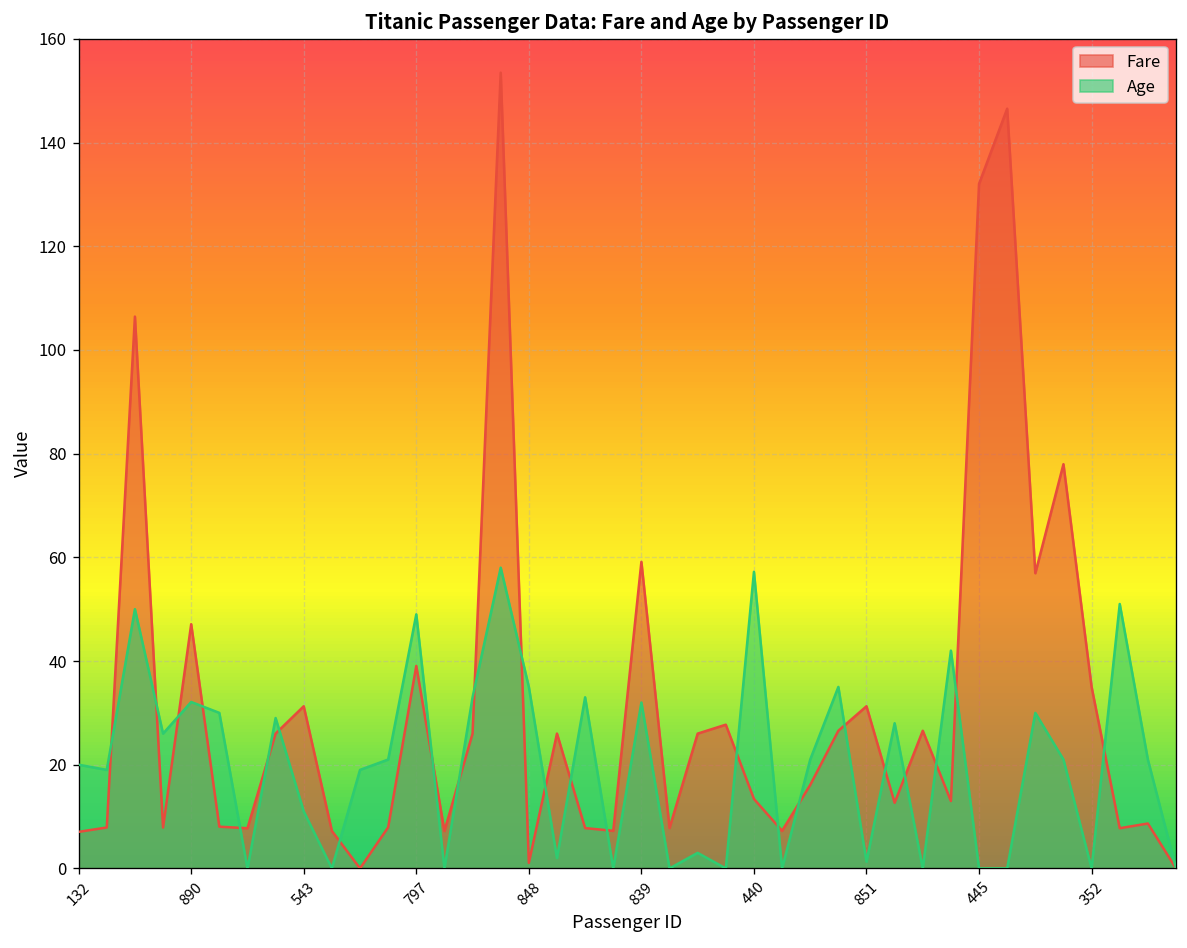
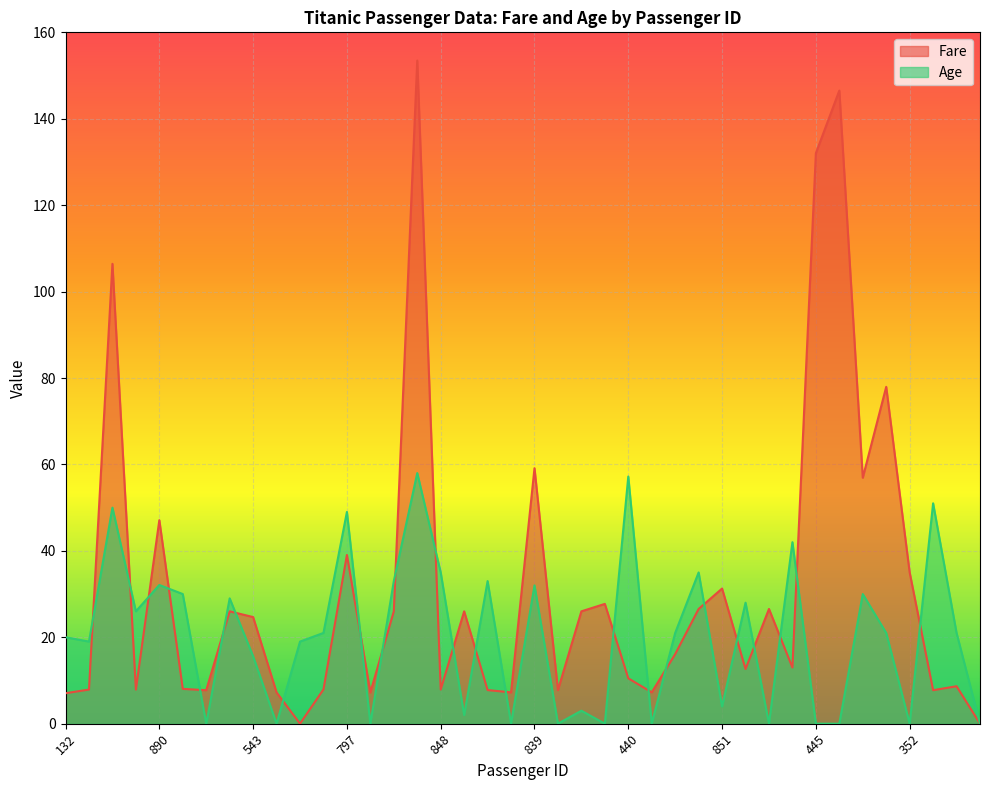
Fare, 543: 31 -> 25
Age, 543: 11 -> 16
Fare, 848: 1 -> 8
Fare, 440: 13 -> 11
Age, 851: 1 -> 4
